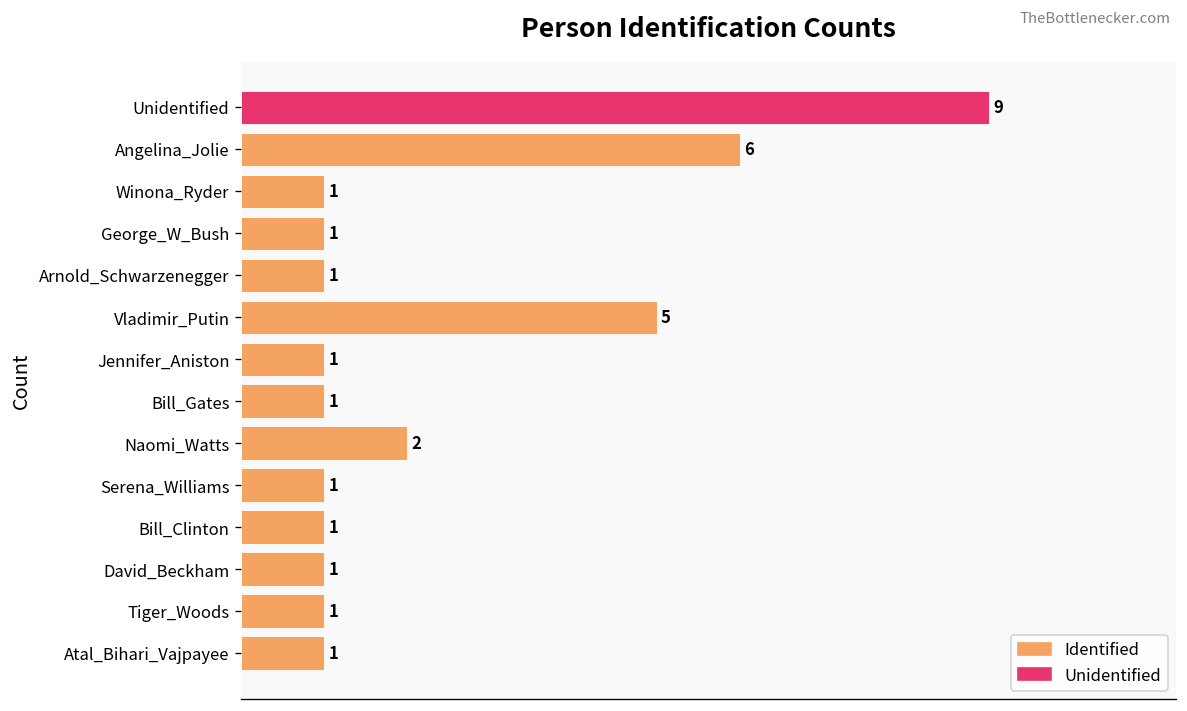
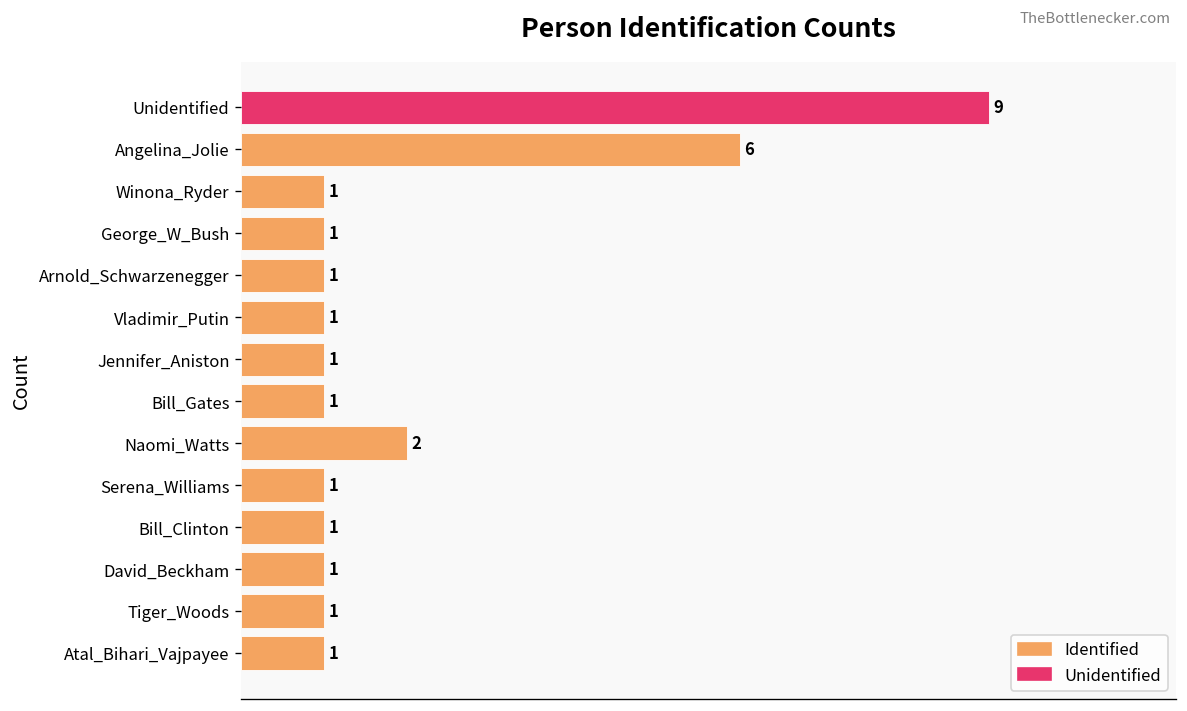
Vladimir_Putin: 5 -> 1
